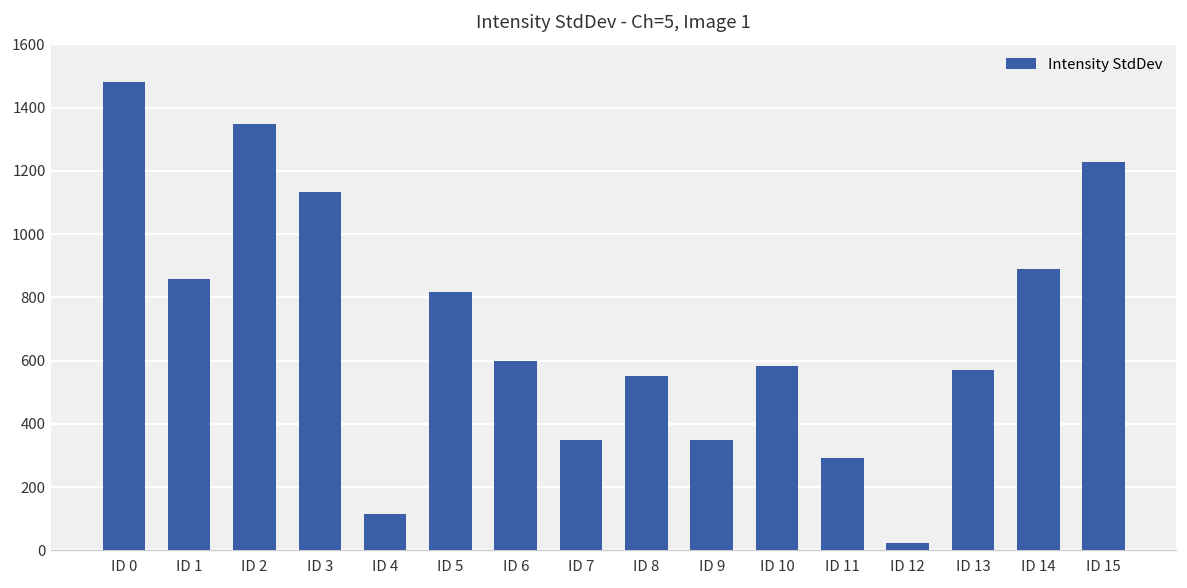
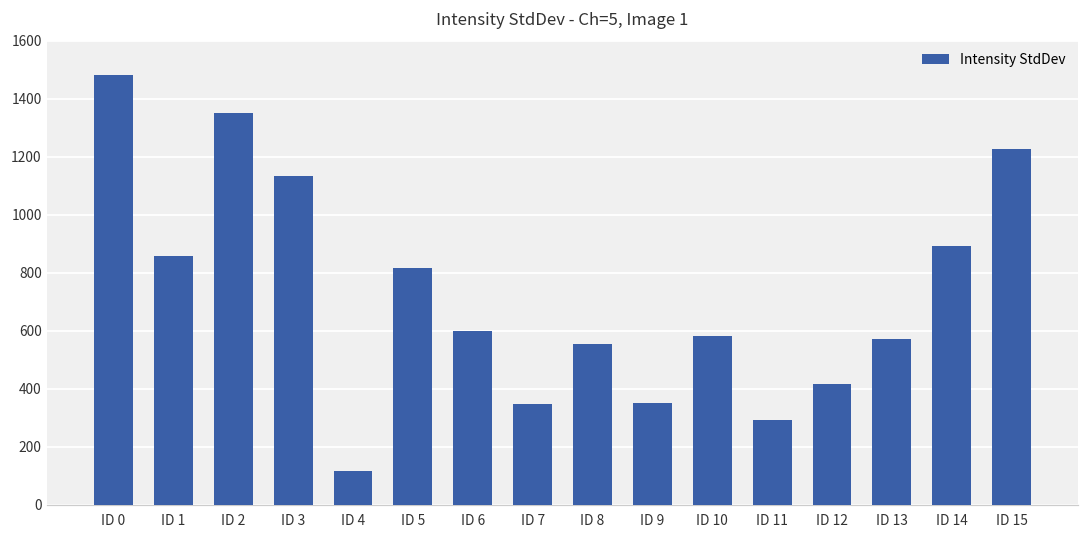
ID 12: 20 -> 420
